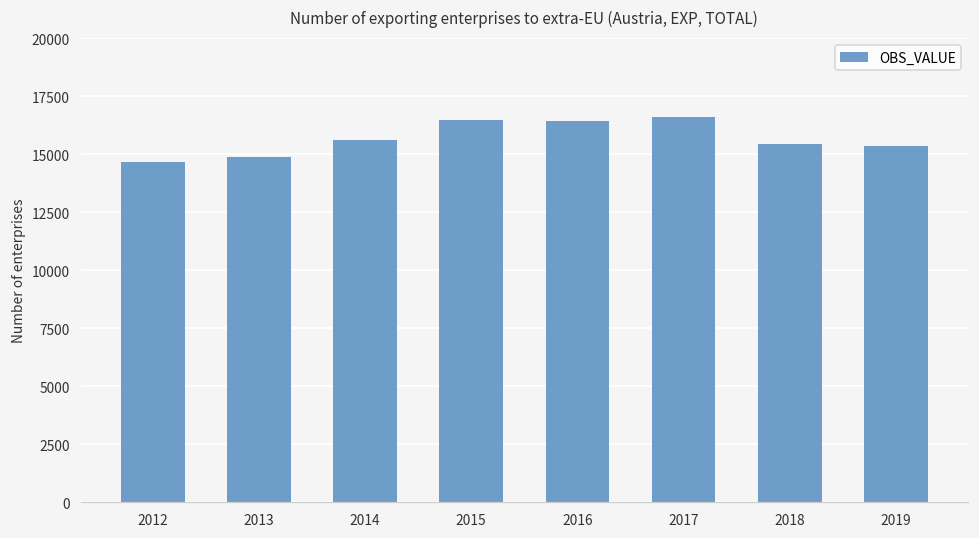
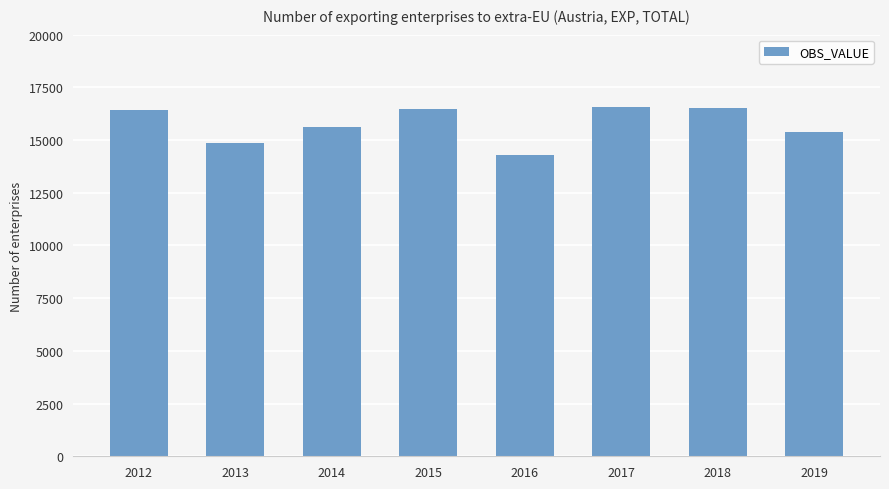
2012: 14700 -> 16400
2016: 16400 -> 14300
2018: 15400 -> 16500
